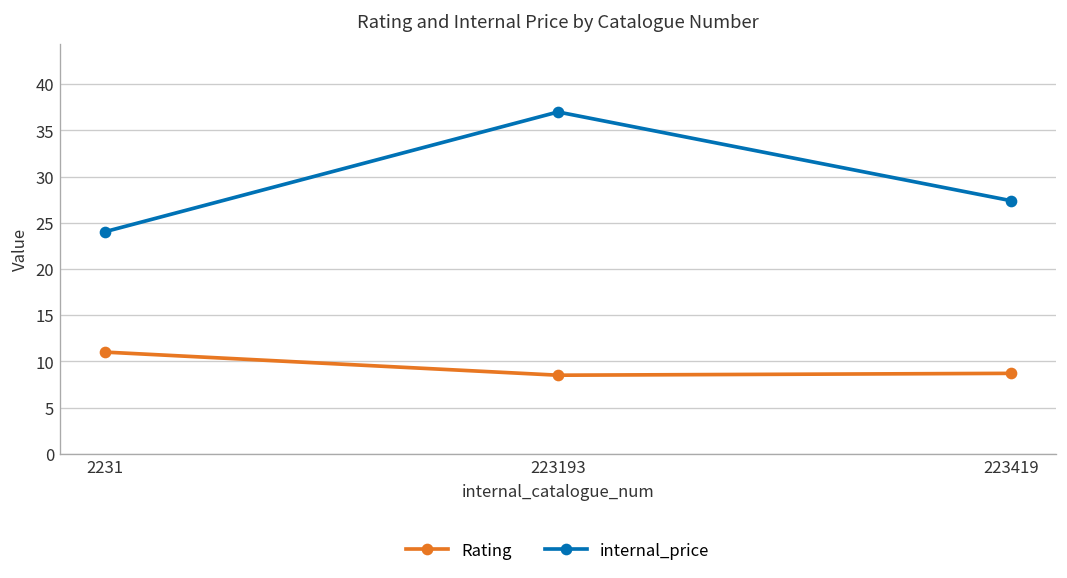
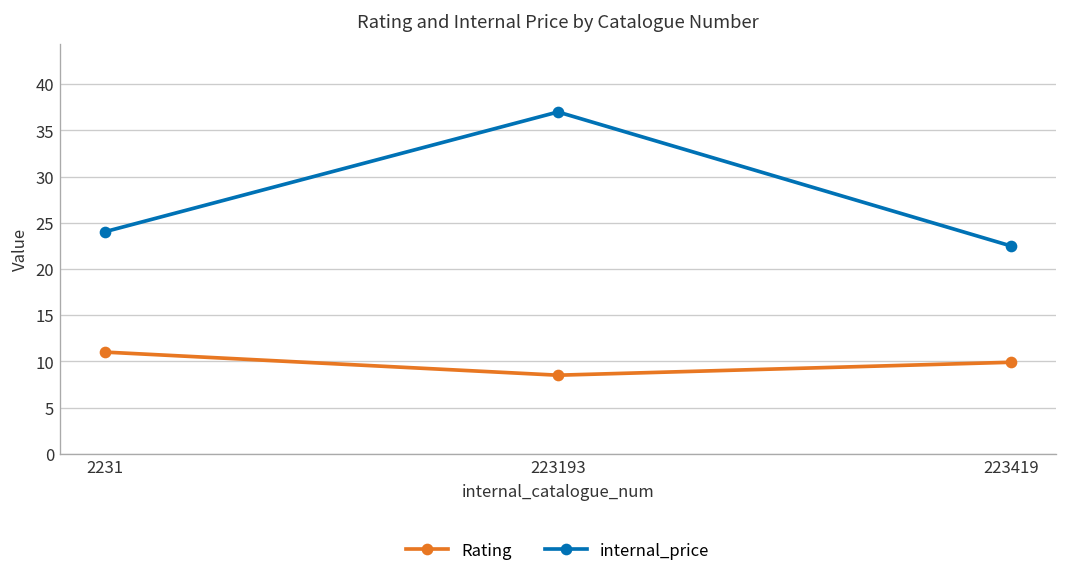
Rating, 223419: 9 -> 10
internal_price, 223419: 27 -> 23
